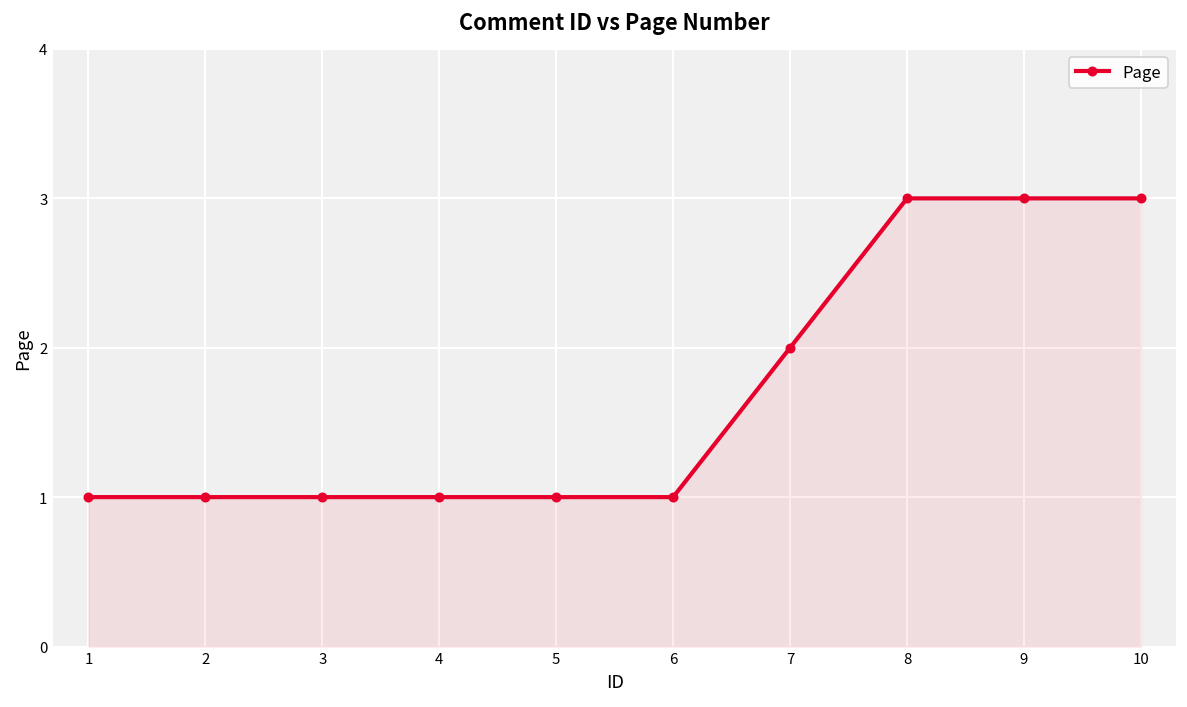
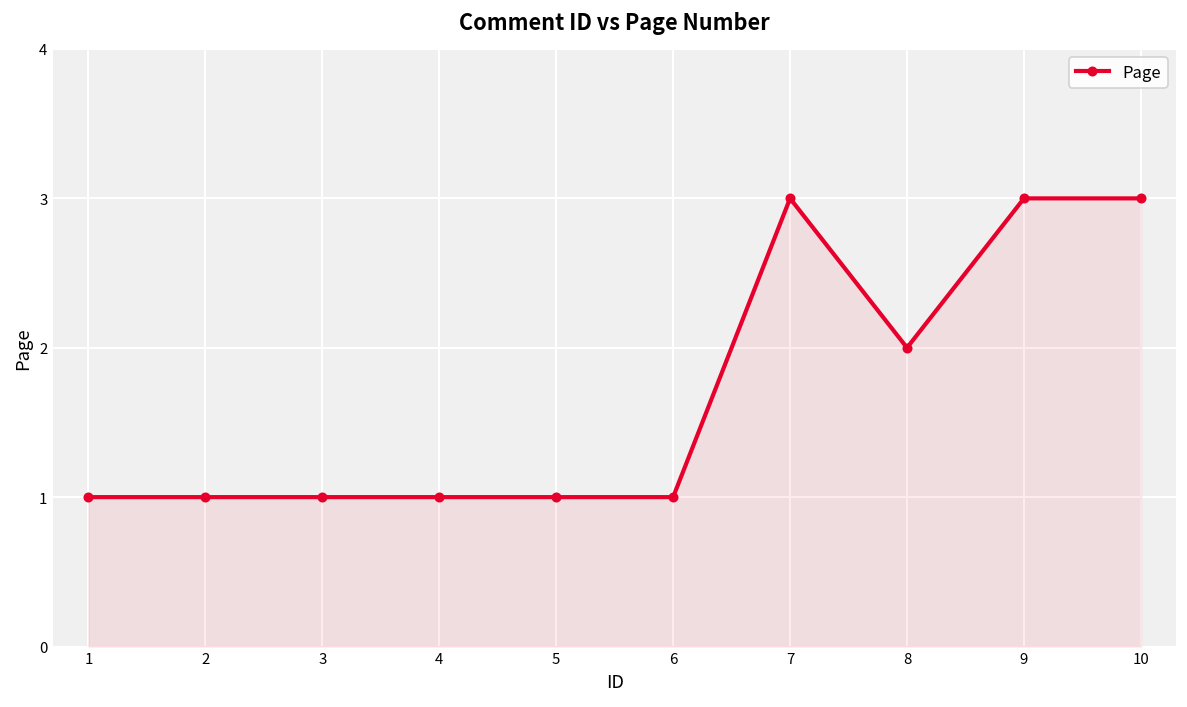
7: 2 -> 3
8: 3 -> 2
